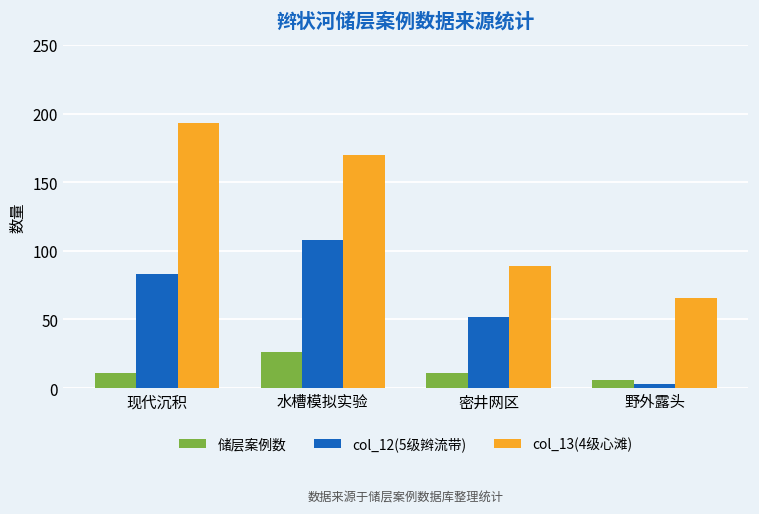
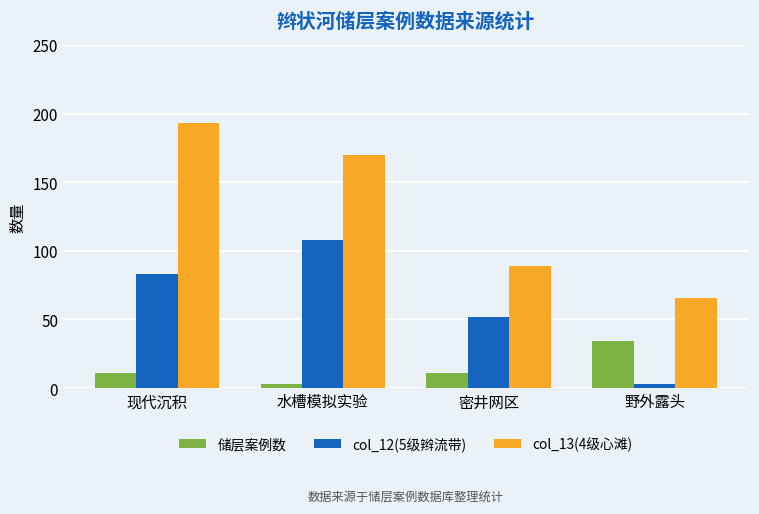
储层案例数, 水槽模拟实验: 26 -> 3
储层案例数, 野外露头: 6 -> 34
